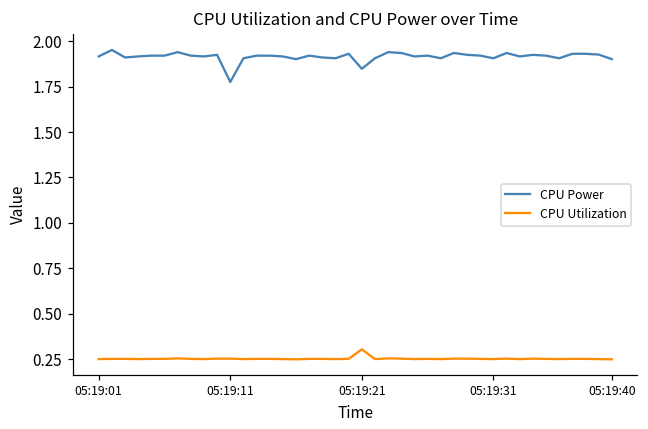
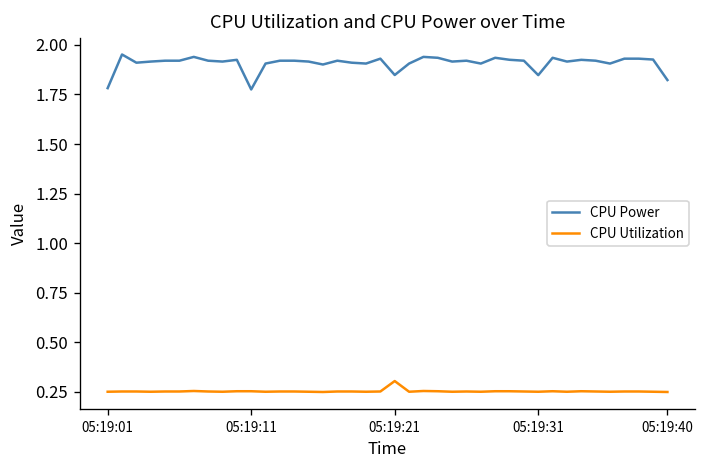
CPU Power, 05:19:01: 1.92 -> 1.78
CPU Power, 05:19:31: 1.91 -> 1.85
CPU Power, 05:19:40: 1.90 -> 1.82
